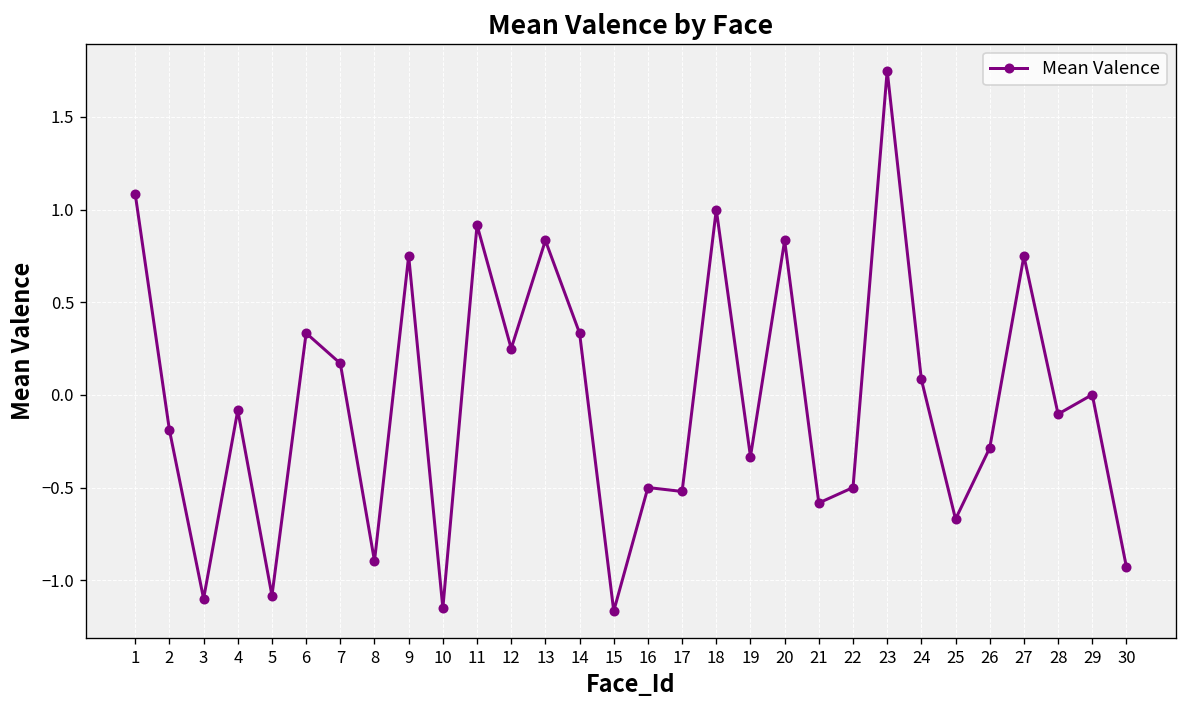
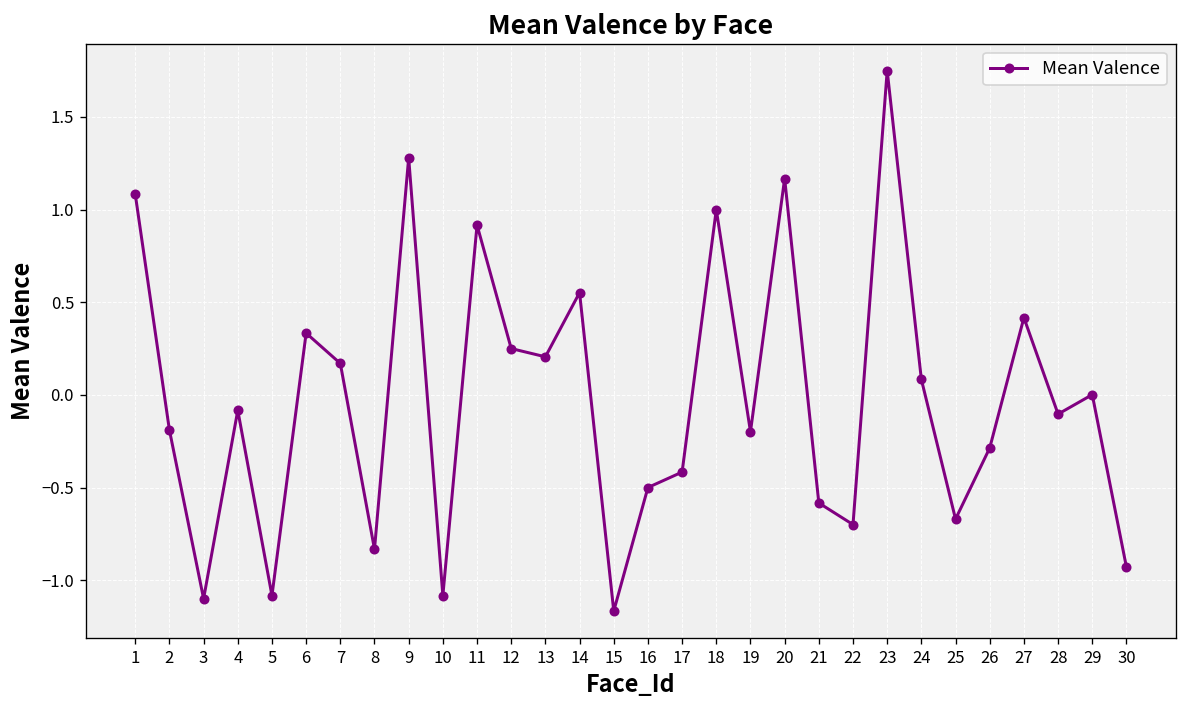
8: -0.90 -> -0.83
9: 0.75 -> 1.28
10: -1.15 -> -1.08
13: 0.83 -> 0.21
14: 0.33 -> 0.55
17: -0.52 -> -0.42
19: -0.33 -> -0.20
20: 0.83 -> 1.17
22: -0.5 -> -0.7
27: 0.75 -> 0.42
